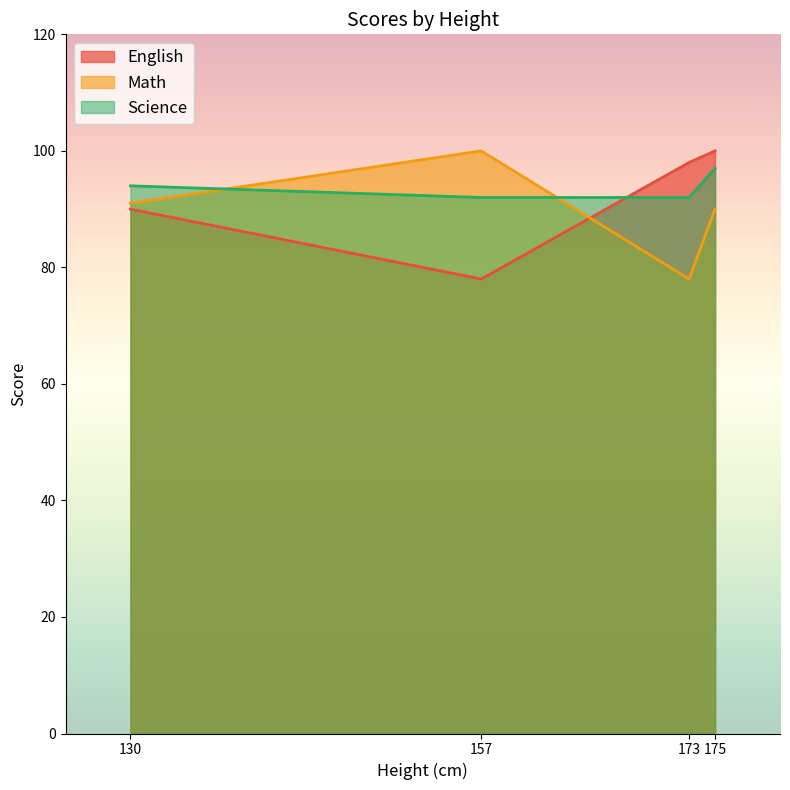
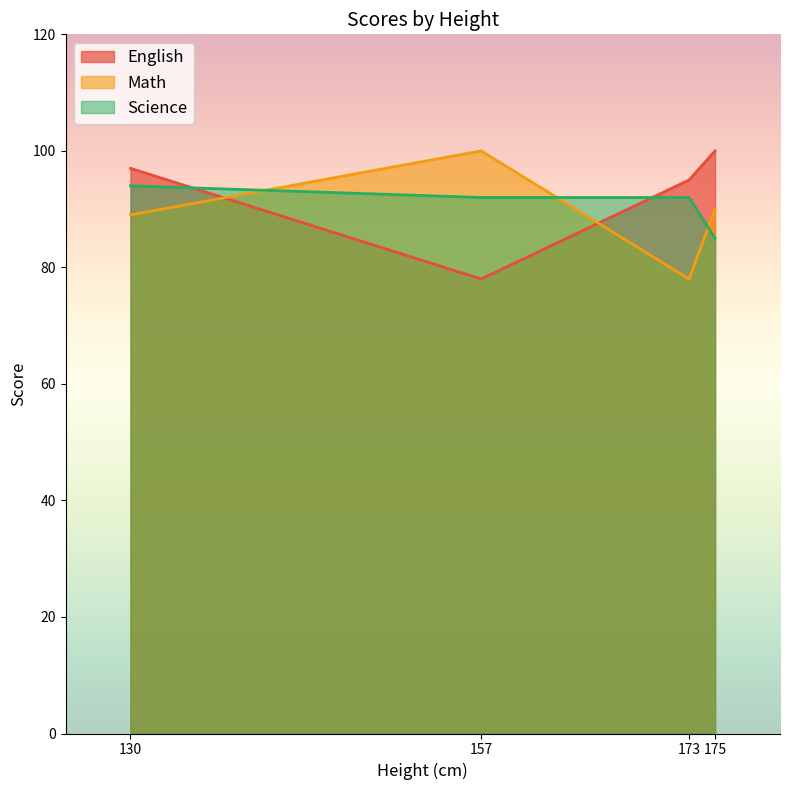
English, 130: 90 -> 97
Math, 130: 91 -> 89
English, 173: 98 -> 95
Science, 175: 97 -> 85
